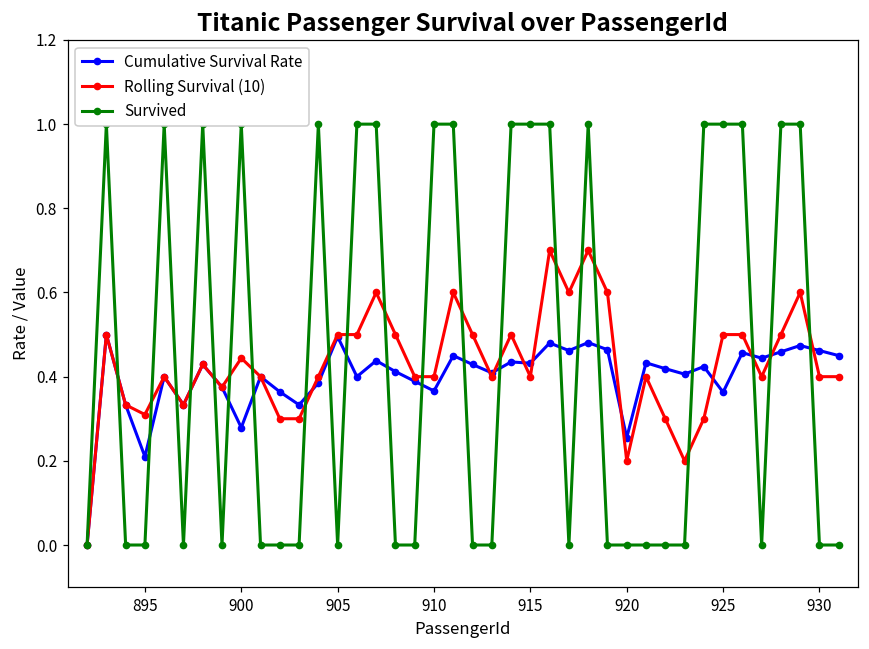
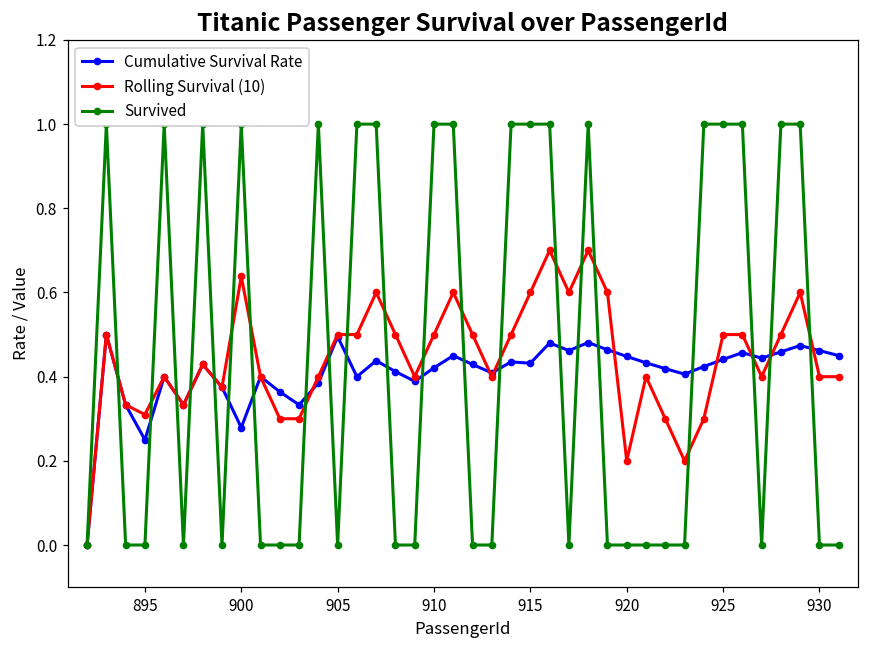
Cumulative Survival Rate, 895: 0.21 -> 0.25
Rolling Survival (10), 900: 0.44 -> 0.64
Cumulative Survival Rate, 910: 0.37 -> 0.42
Rolling Survival (10), 910: 0.4 -> 0.5
Rolling Survival (10), 915: 0.4 -> 0.6
Cumulative Survival Rate, 920: 0.26 -> 0.45
Cumulative Survival Rate, 925: 0.36 -> 0.44
